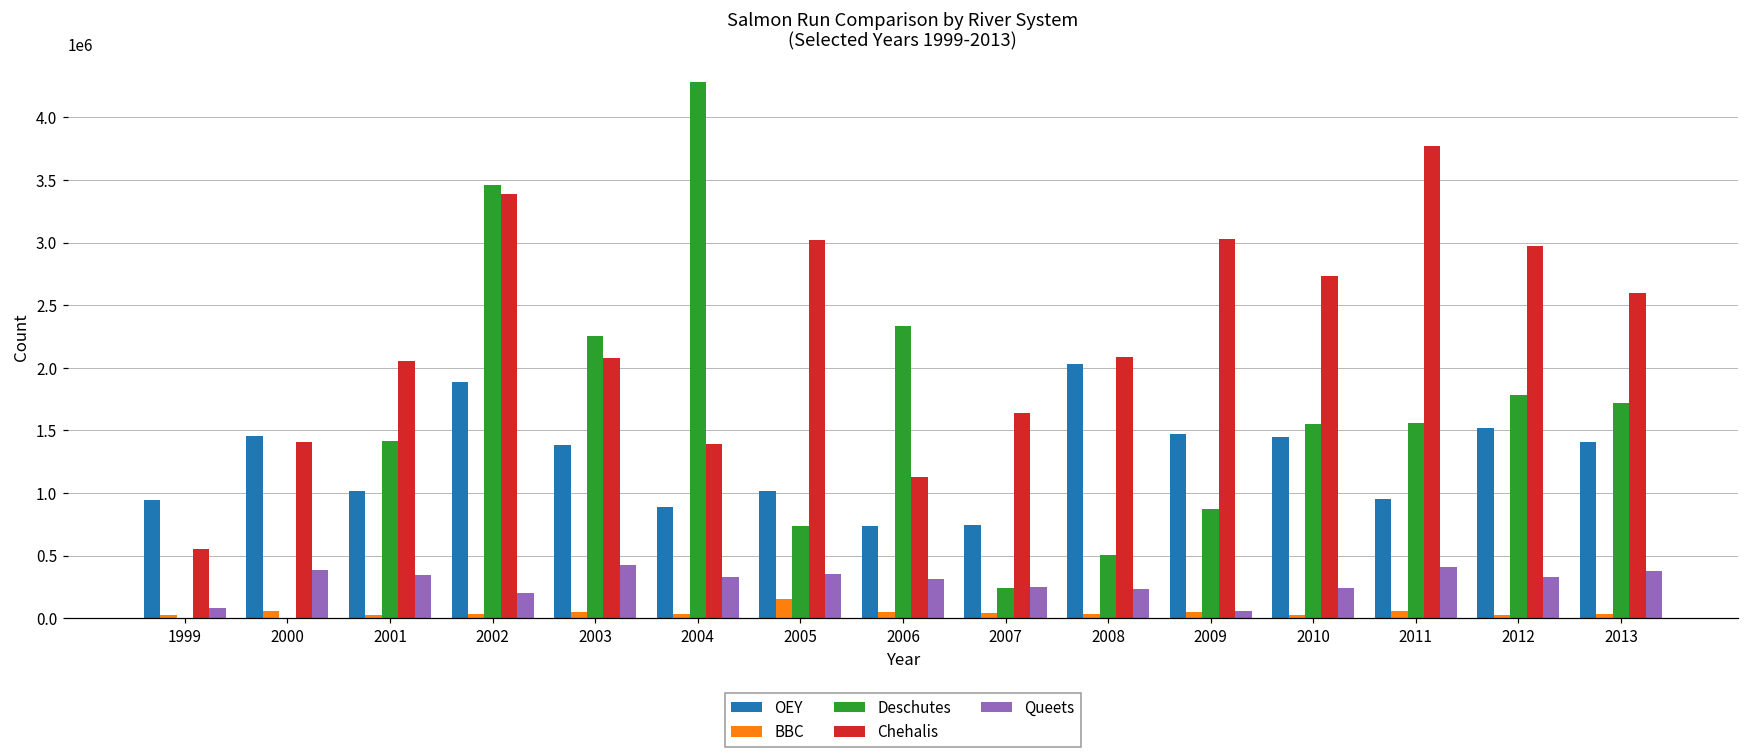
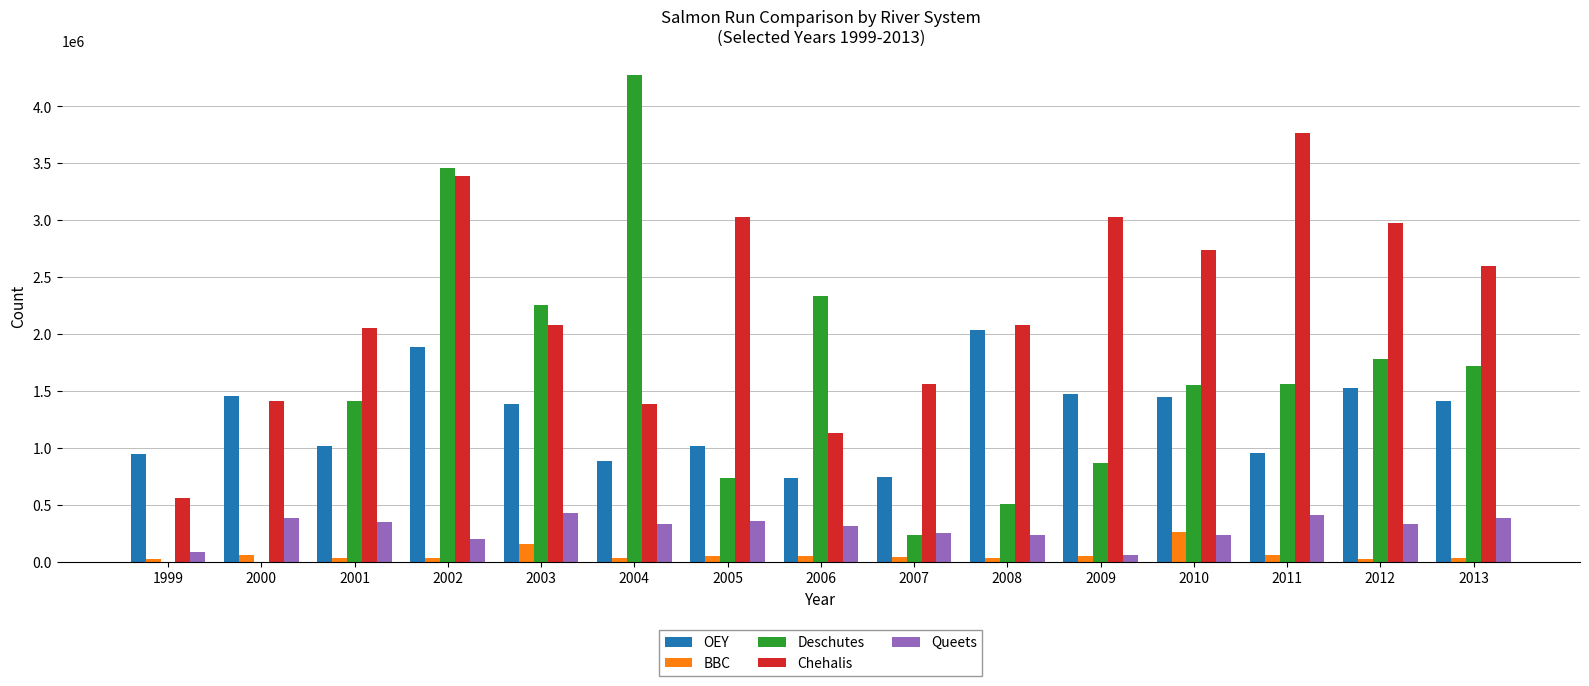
BBC, 2003: 50000 -> 160000
BBC, 2005: 160000 -> 50000
Chehalis, 2007: 1640000 -> 1560000
BBC, 2010: 30000 -> 260000
